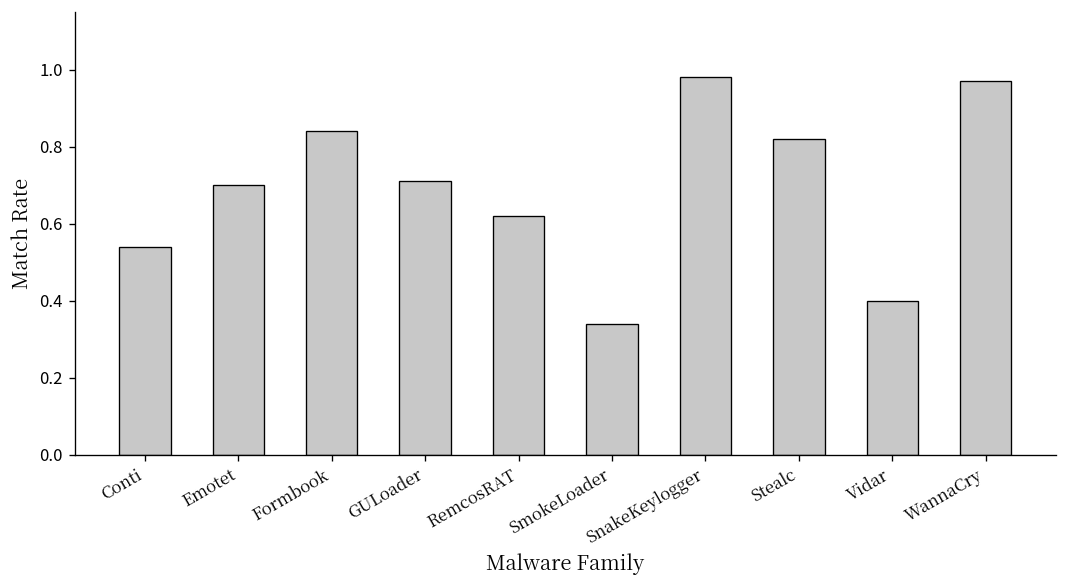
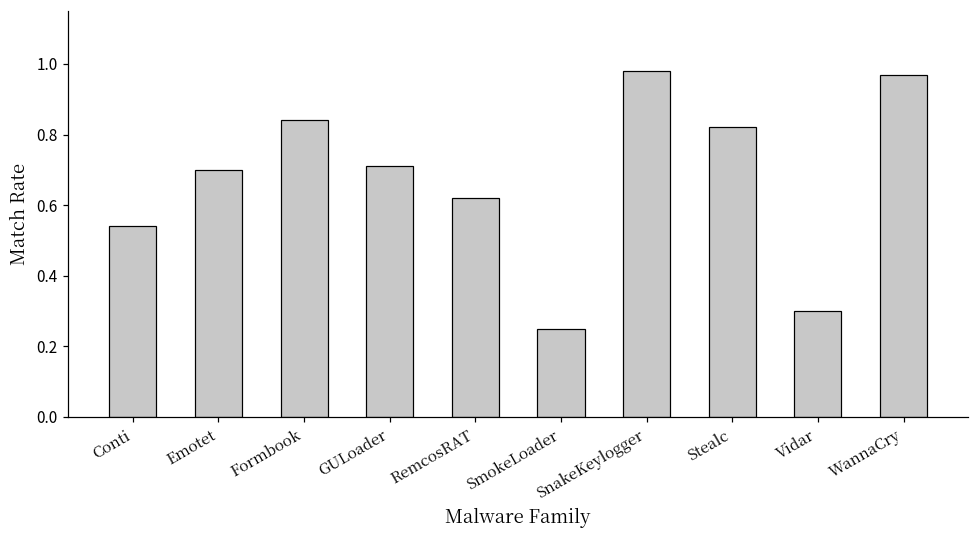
SmokeLoader: 0.34 -> 0.25
Vidar: 0.4 -> 0.3
